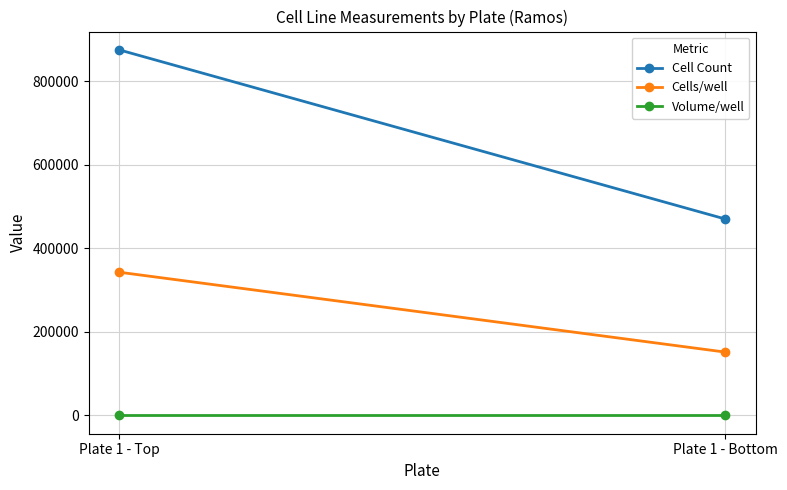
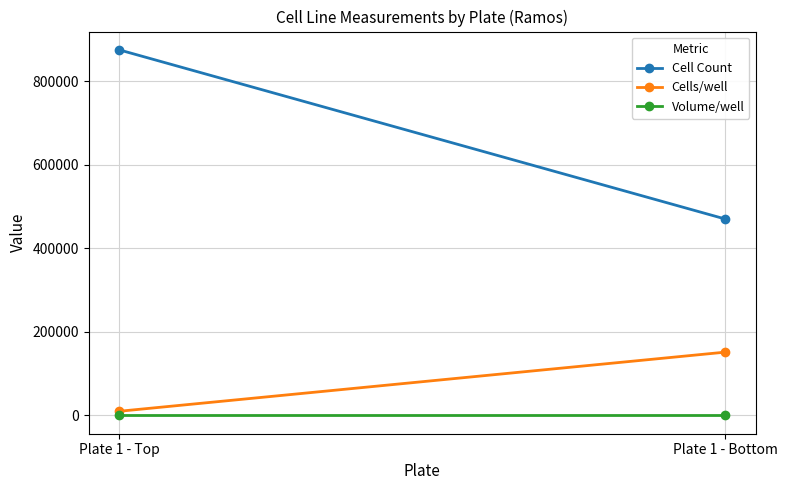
Cells/well, Plate 1 - Top: 340000 -> 10000
